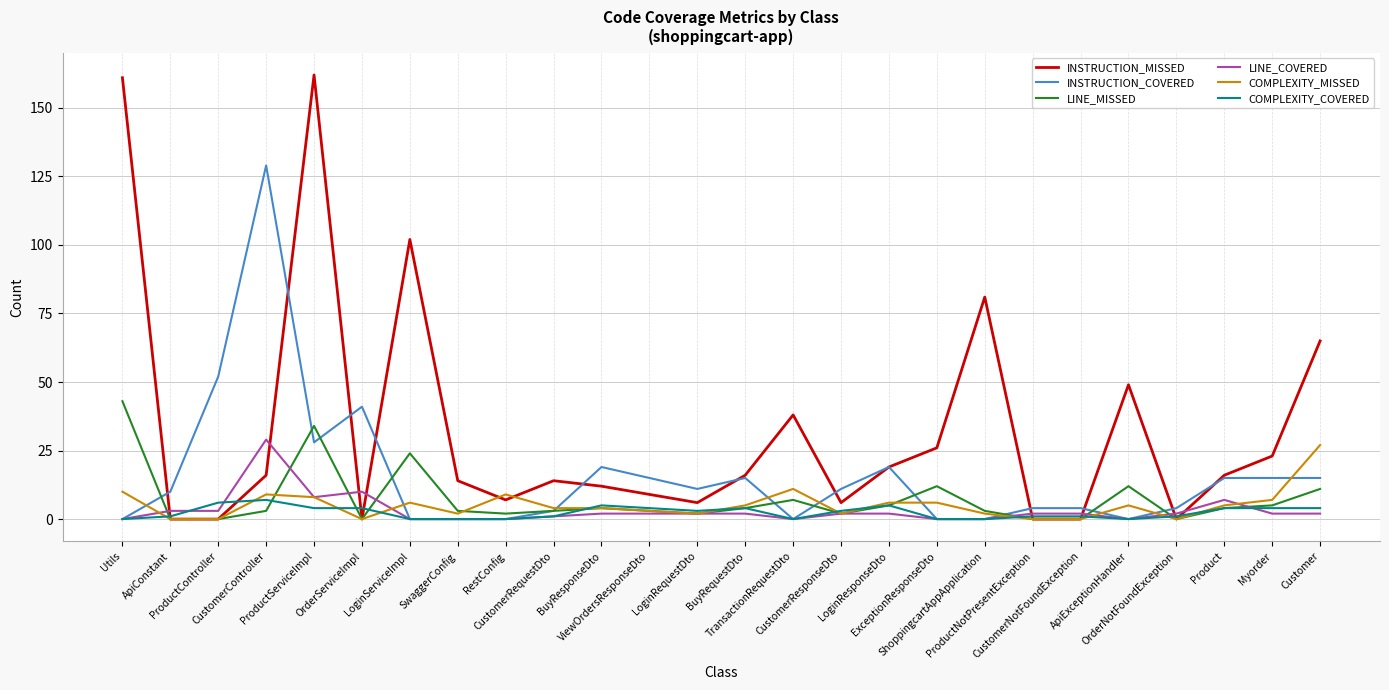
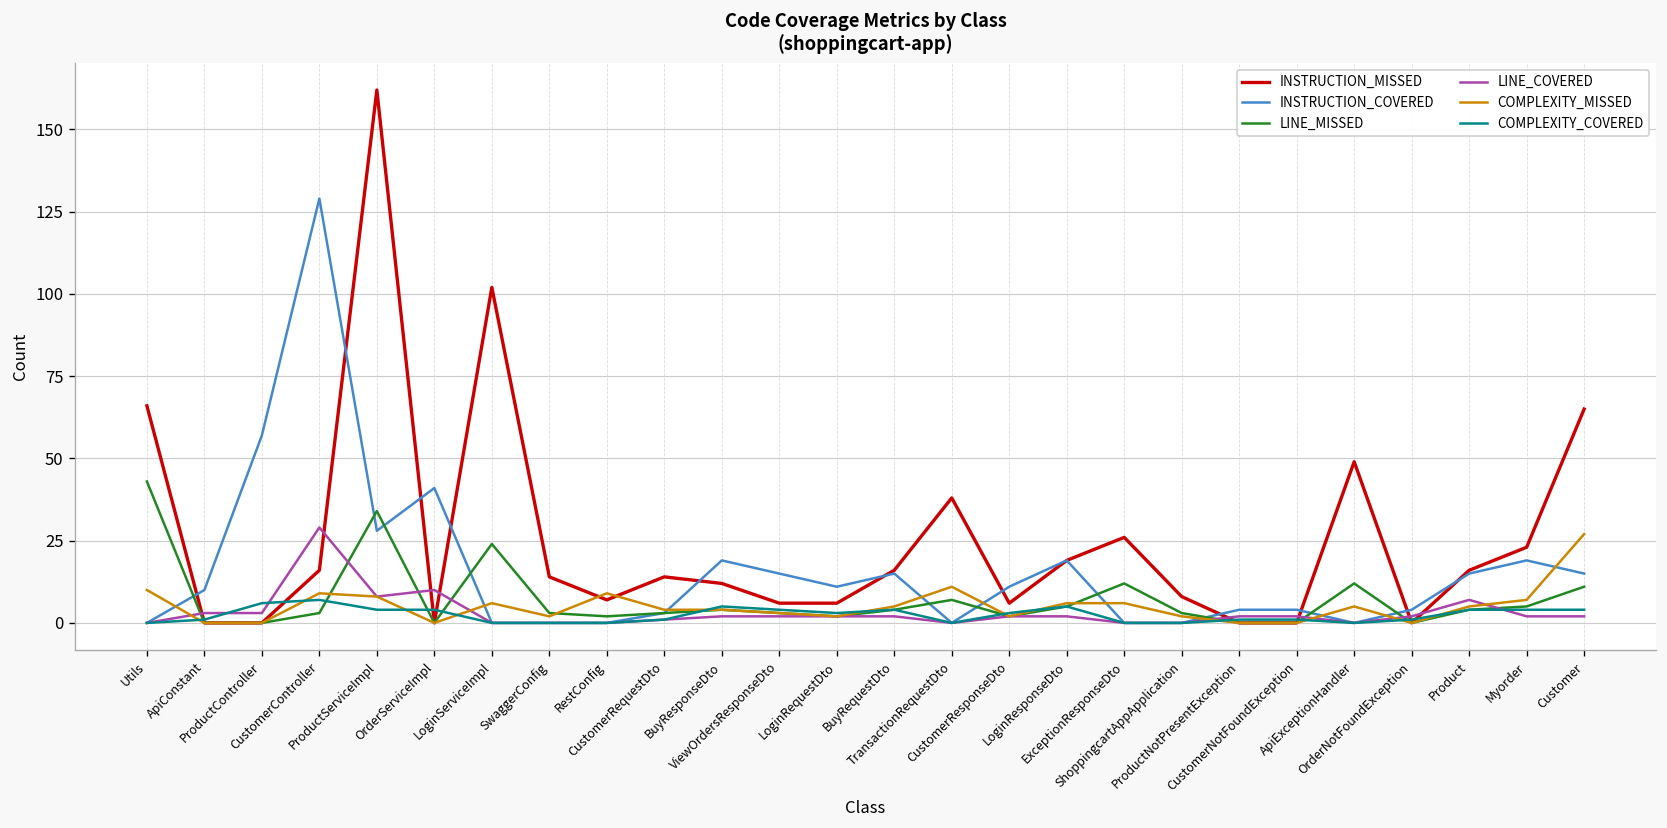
INSTRUCTION_MISSED, Utils: 161 -> 66
INSTRUCTION_COVERED, ProductController: 52 -> 57
INSTRUCTION_MISSED, ViewOrdersResponseDto: 9 -> 6
INSTRUCTION_MISSED, ShoppingcartAppApplication: 81 -> 8
INSTRUCTION_COVERED, Myorder: 15 -> 19
